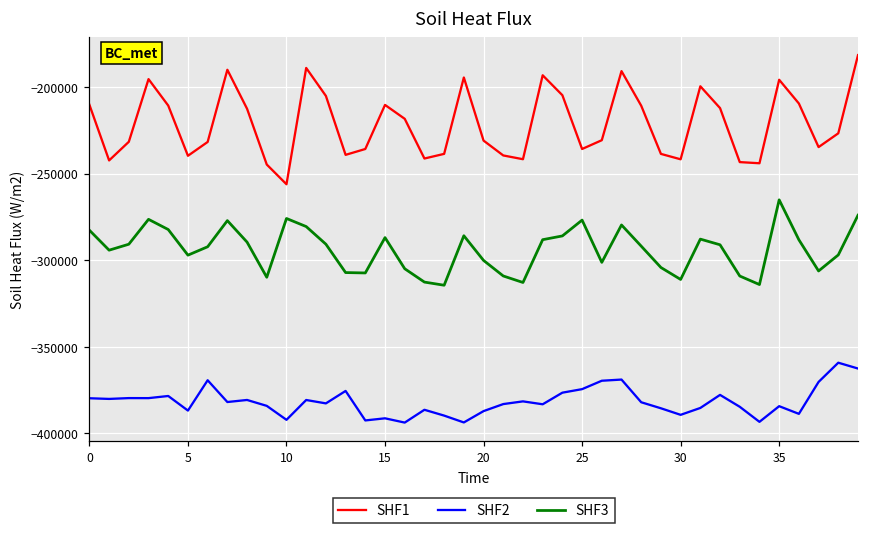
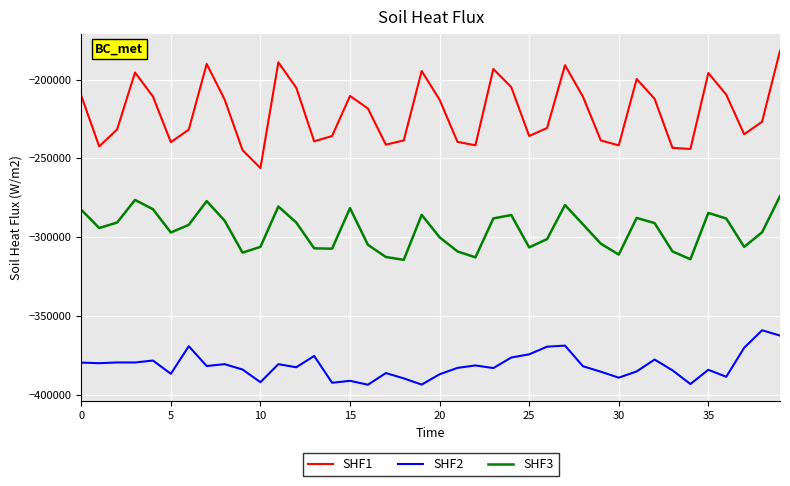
SHF3, 10: -276000 -> -306000
SHF3, 15: -287000 -> -282000
SHF1, 20: -231000 -> -213000
SHF3, 25: -277000 -> -307000
SHF3, 35: -265000 -> -285000
